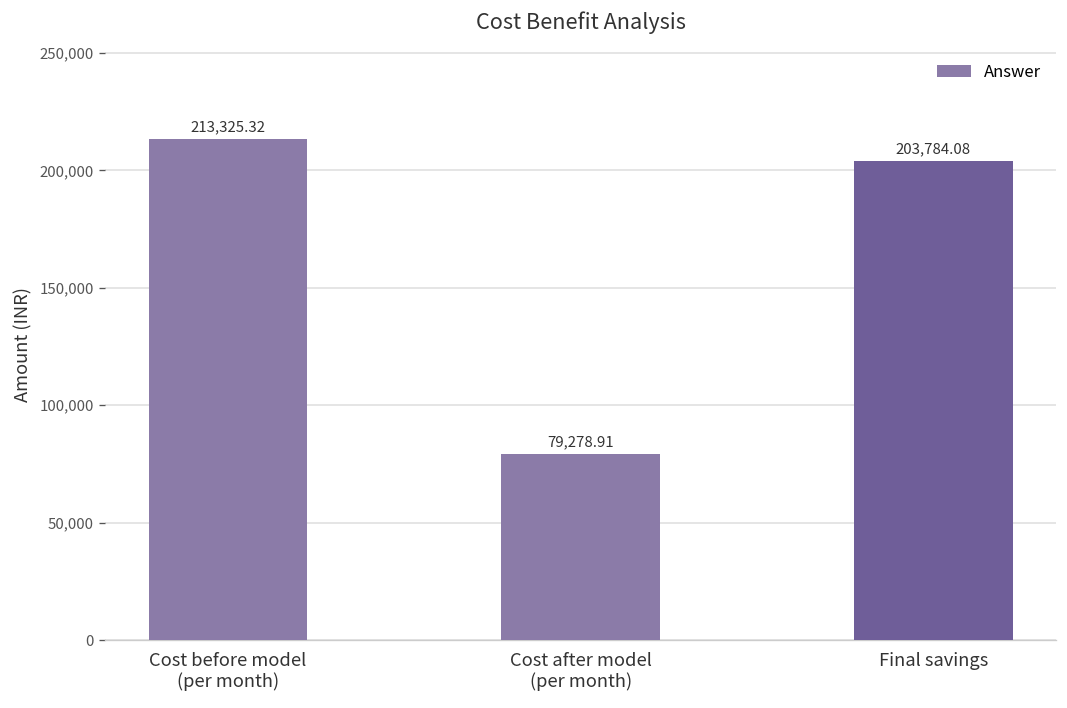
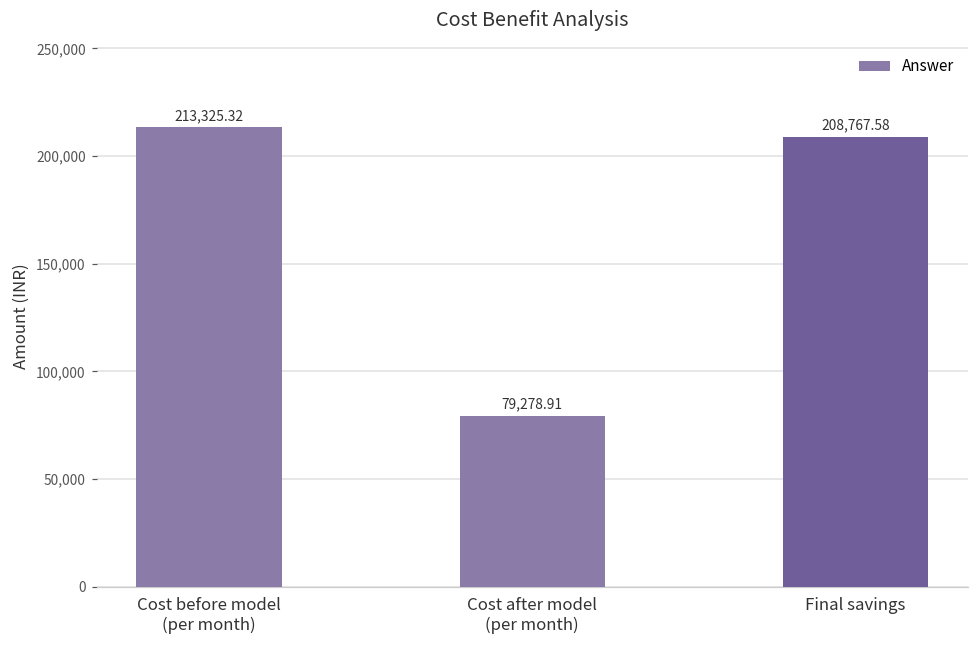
Final savings: 203,784.08 -> 208,767.58
